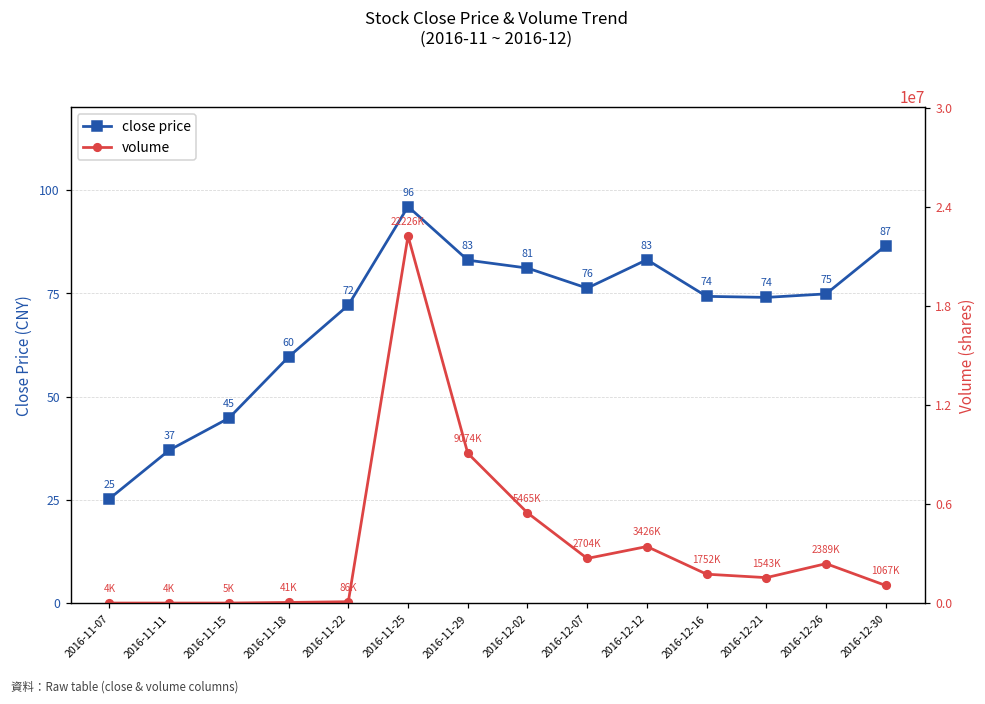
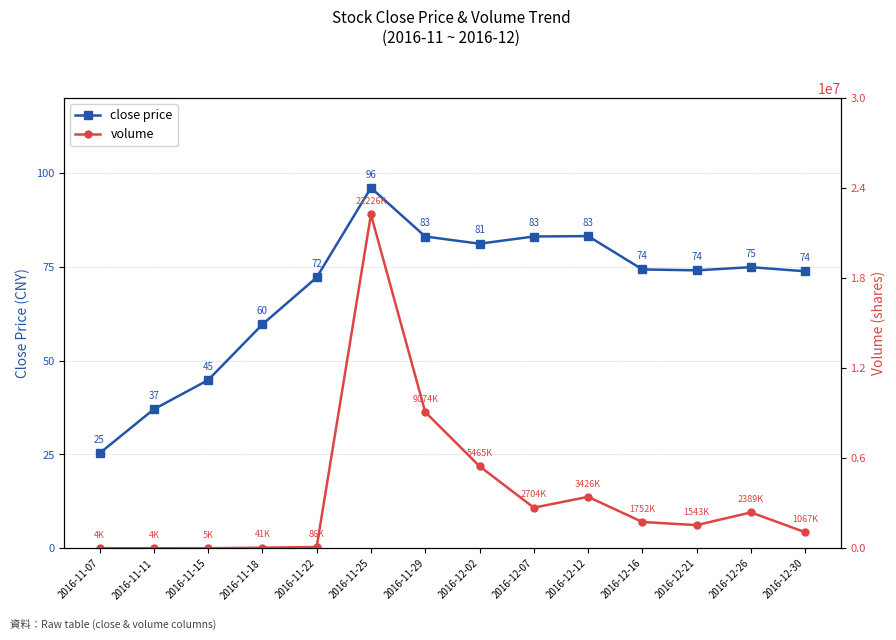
close price, 2016-12-07: 76 -> 83
close price, 2016-12-30: 87 -> 74
